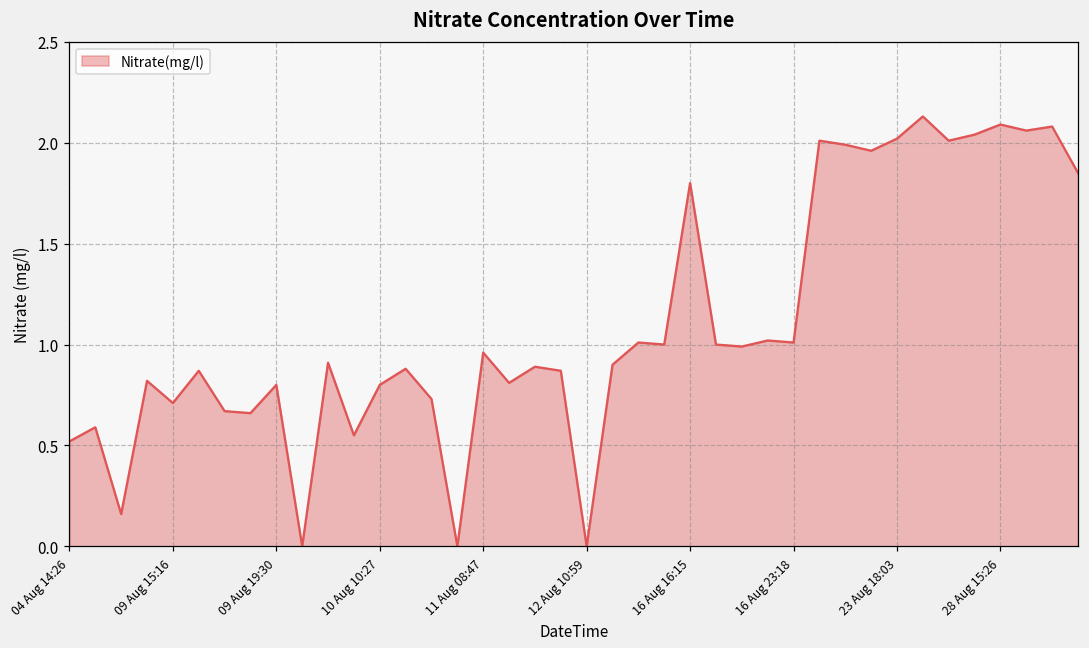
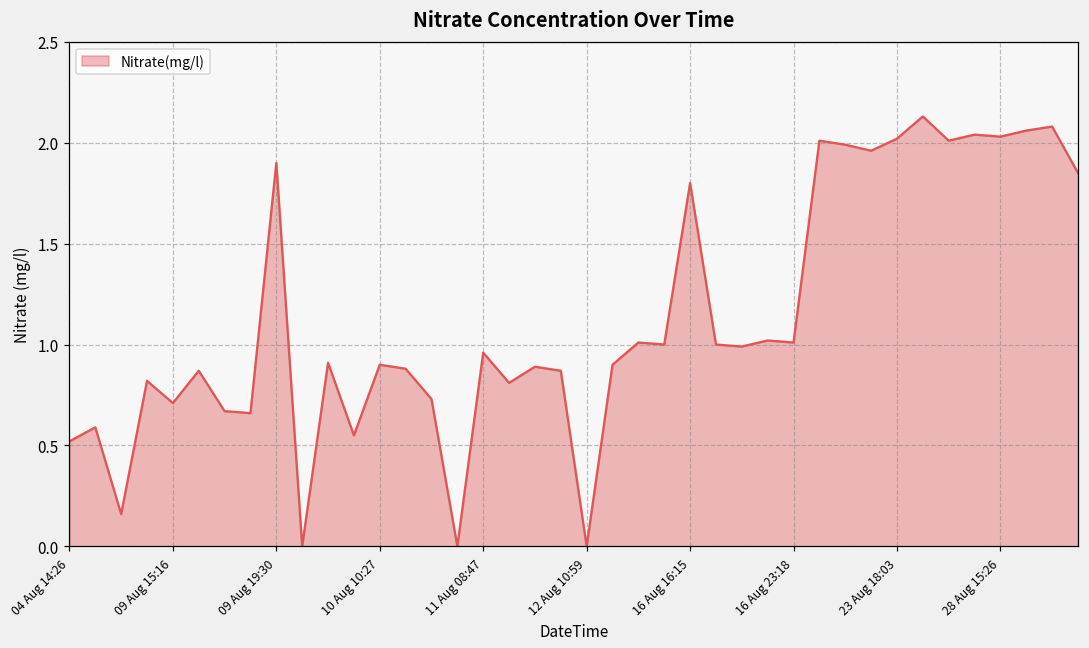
09 Aug 19:30: 0.8 -> 1.9
10 Aug 10:27: 0.8 -> 0.9
28 Aug 15:26: 2.09 -> 2.03
